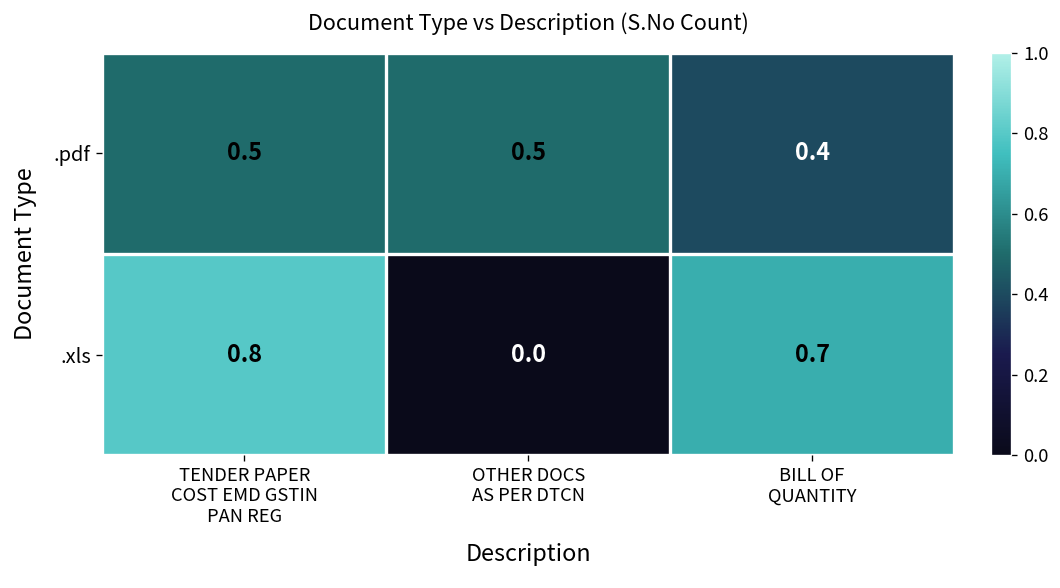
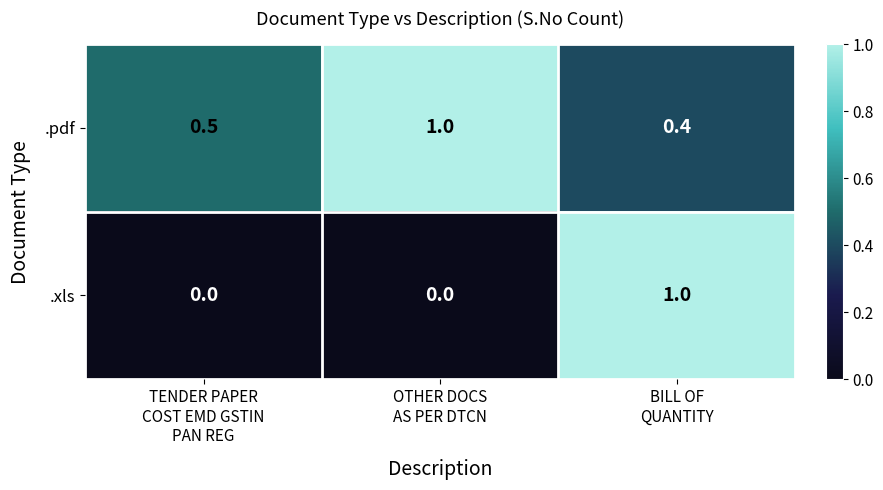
.pdf, OTHER DOCS AS PER DTCN: 0.5 -> 1.0
.xls, TENDER PAPER COST EMD GSTIN PAN REG: 0.8 -> 0.0
.xls, BILL OF QUANTITY: 0.7 -> 1.0
